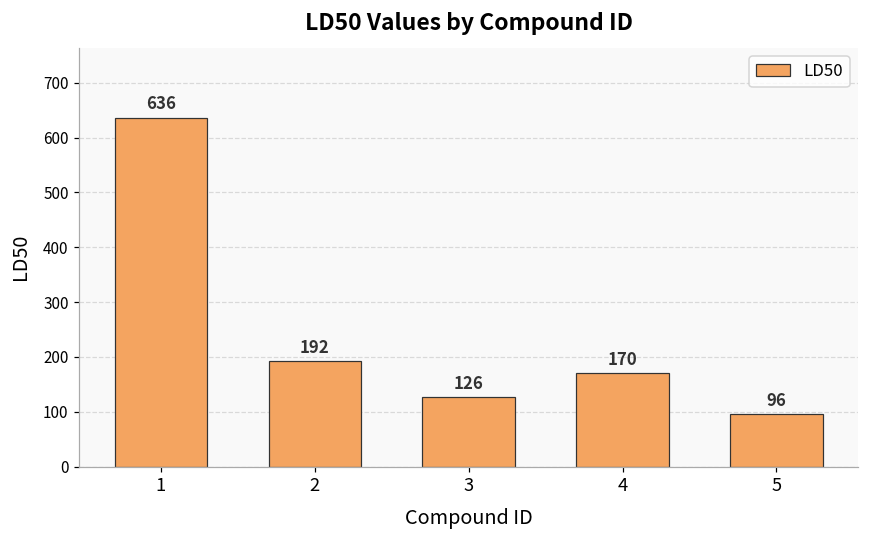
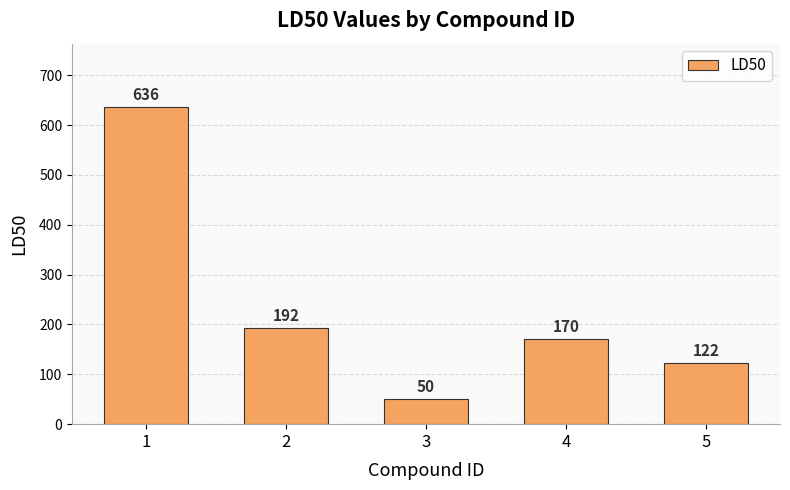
3: 126 -> 50
5: 96 -> 122
